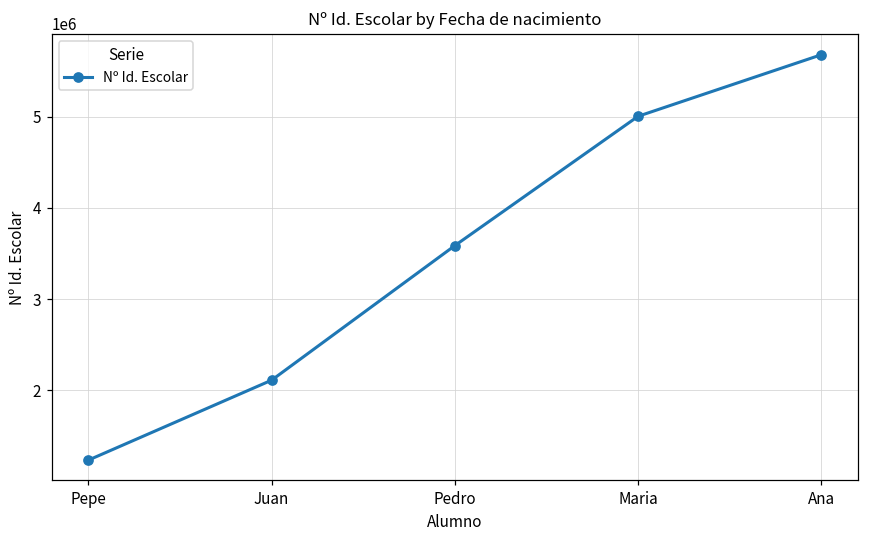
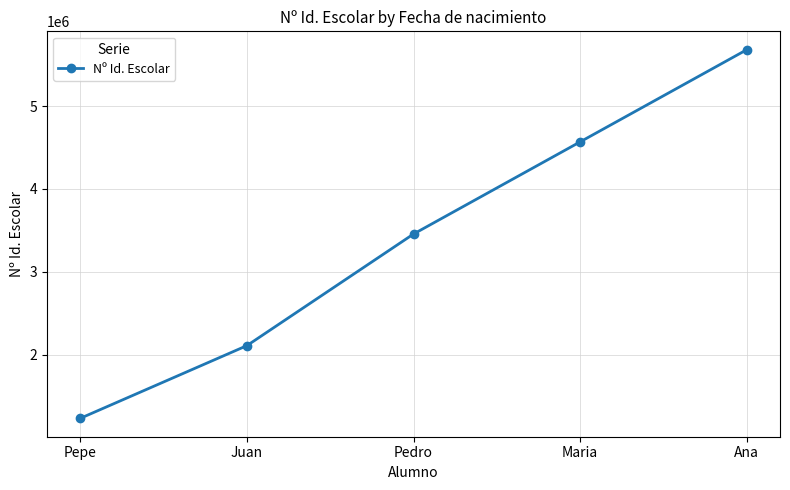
Pedro: 3600000 -> 3500000
Maria: 5000000 -> 4600000
